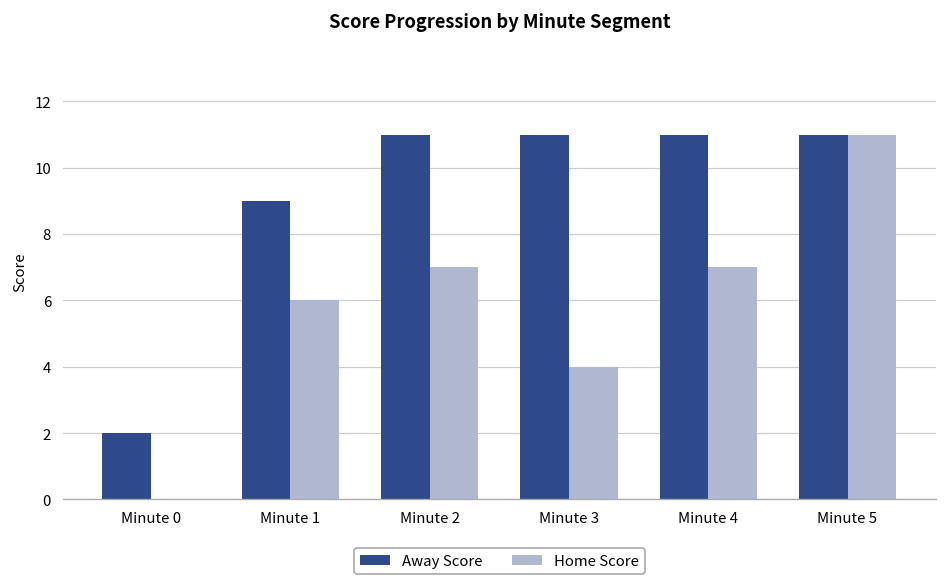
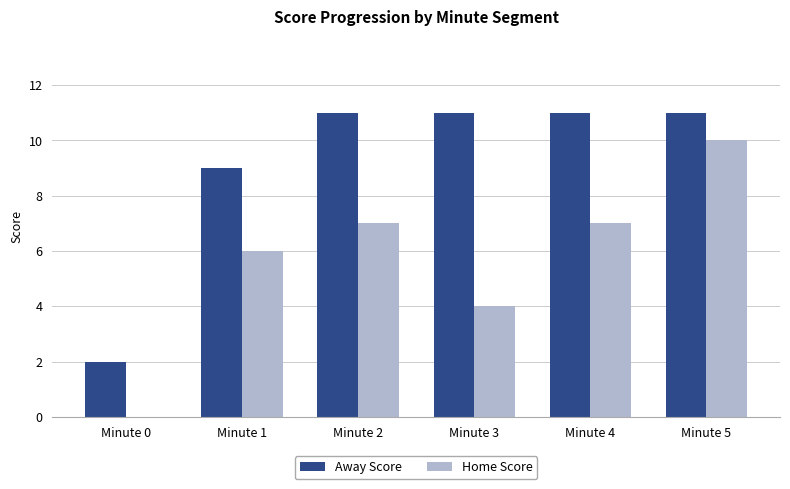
Home Score, Minute 5: 11 -> 10
